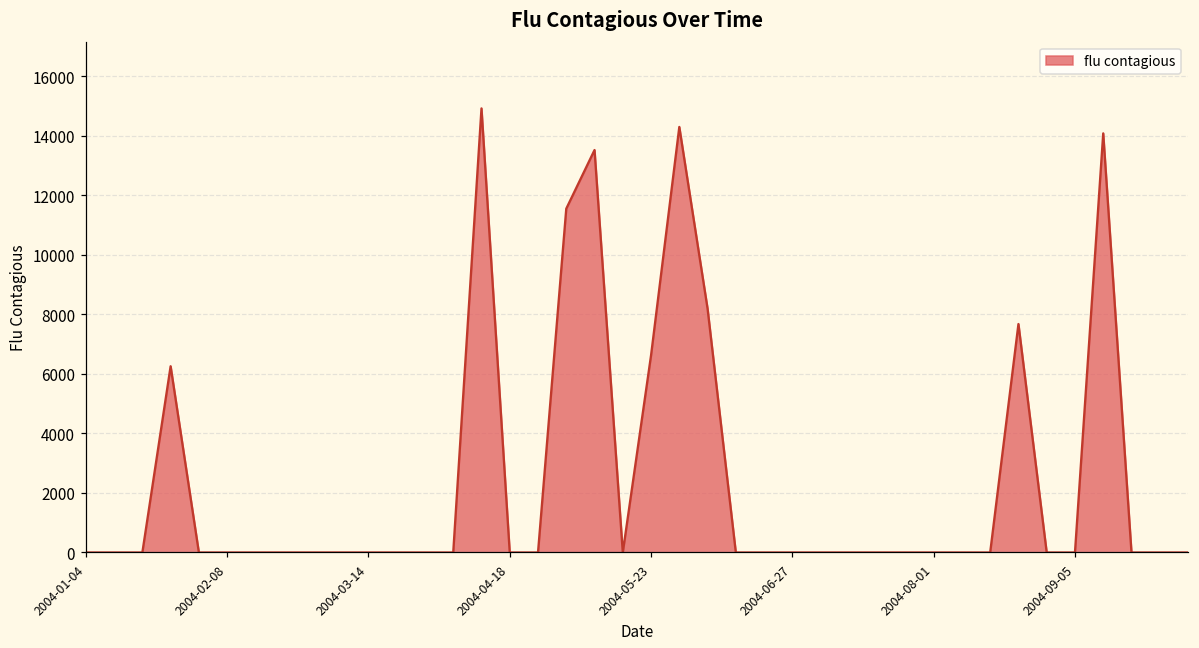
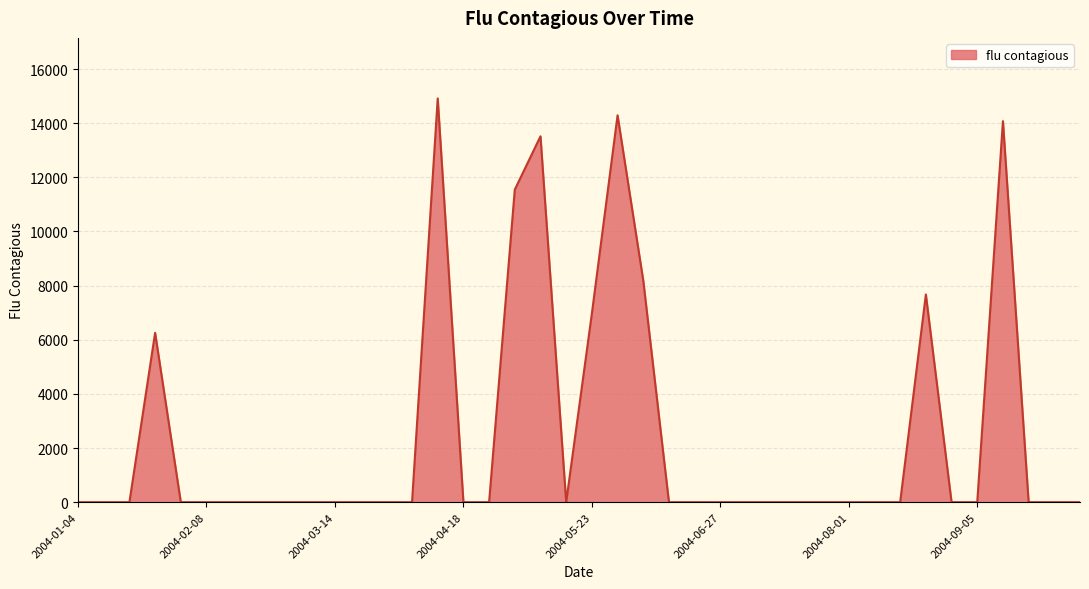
2004-05-23: 6600 -> 7000
